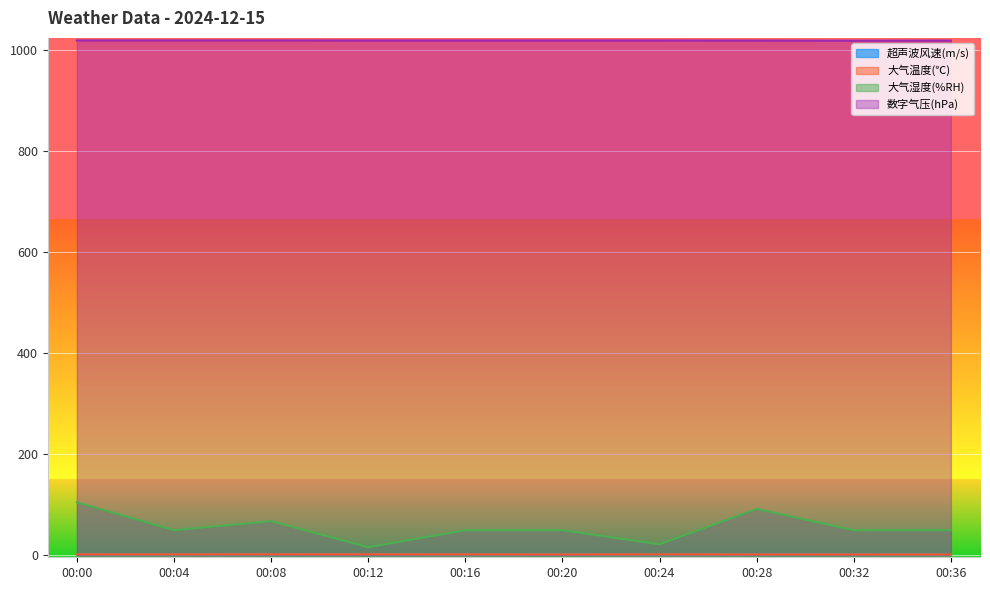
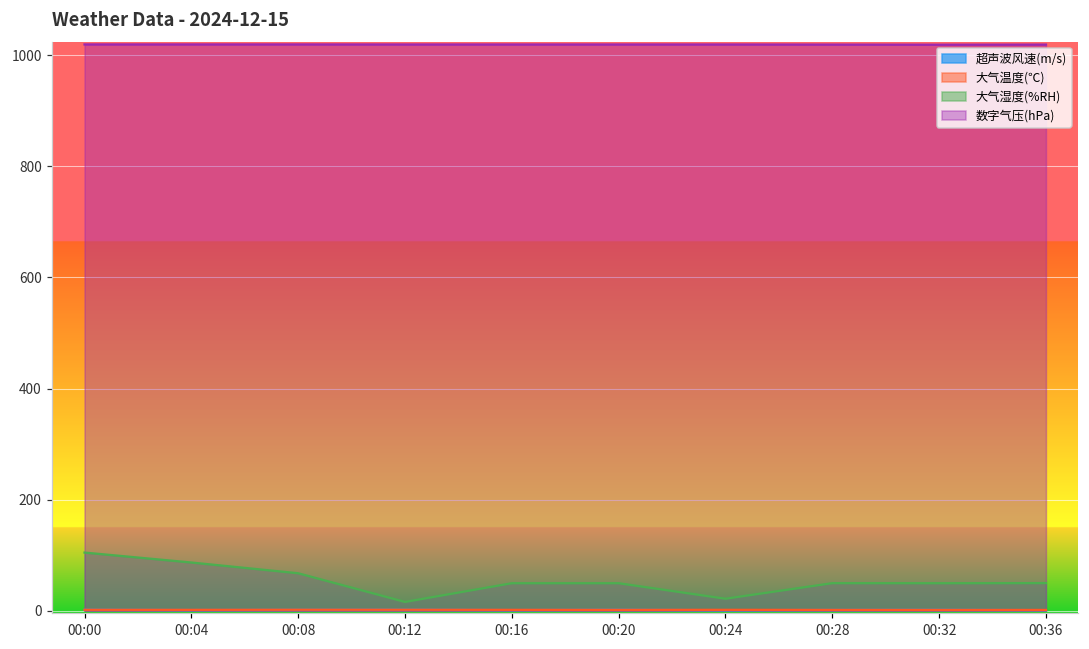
大气湿度(%RH), 00:04: 50 -> 90
大气湿度(%RH), 00:28: 90 -> 50
